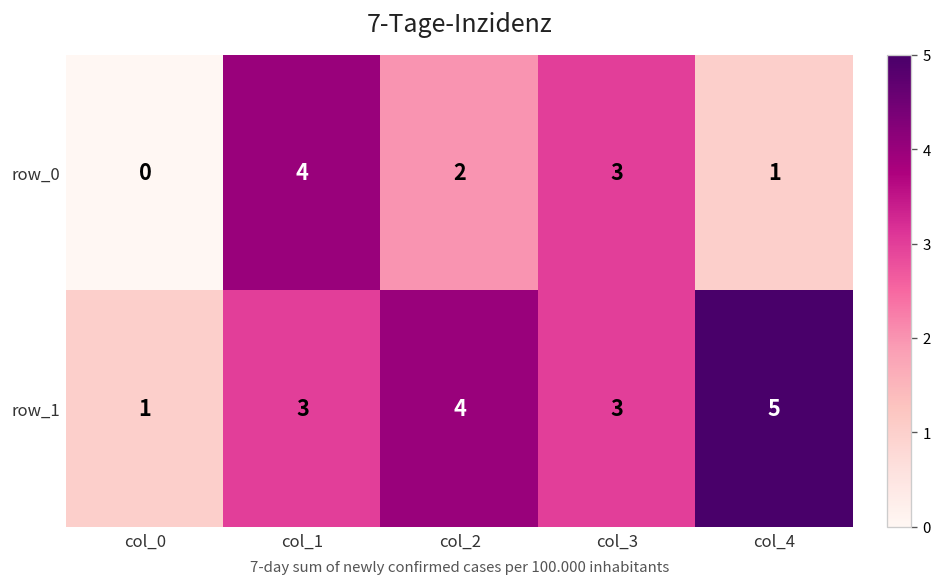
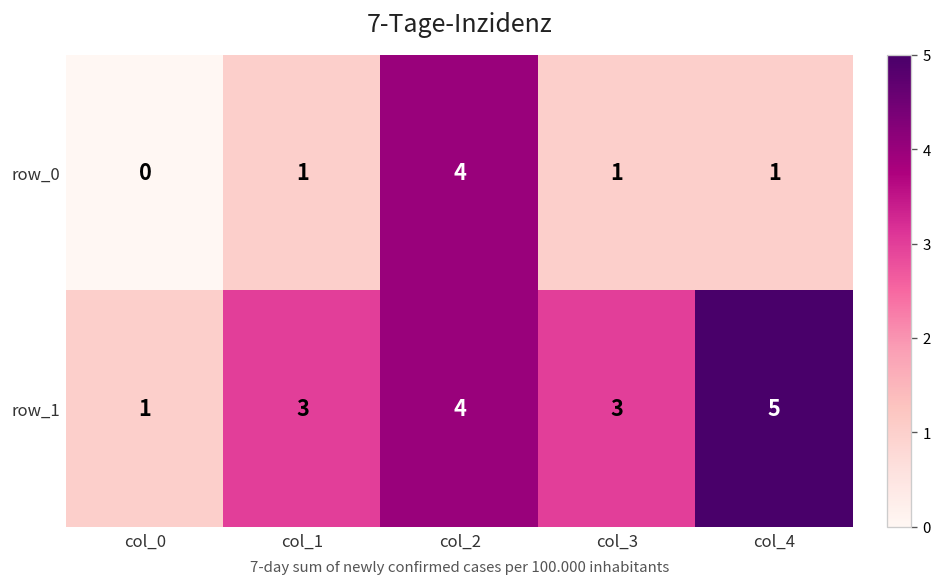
row_0, col_1: 4 -> 1
row_0, col_2: 2 -> 4
row_0, col_3: 3 -> 1
